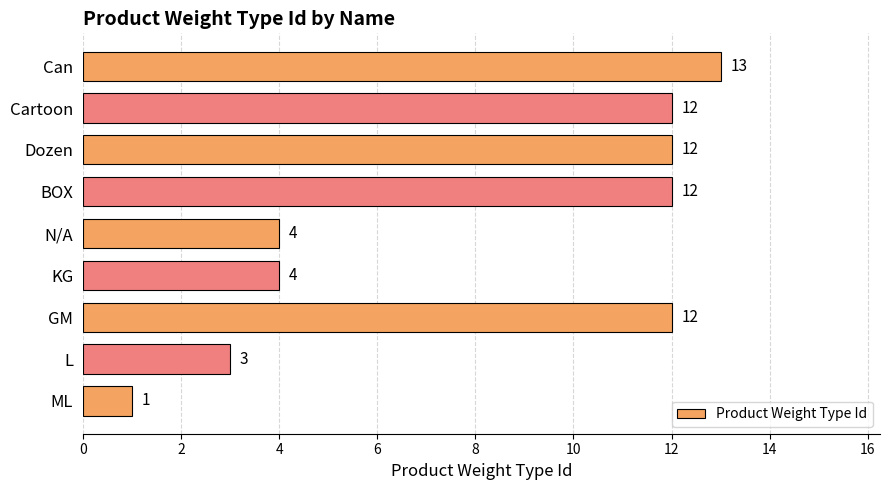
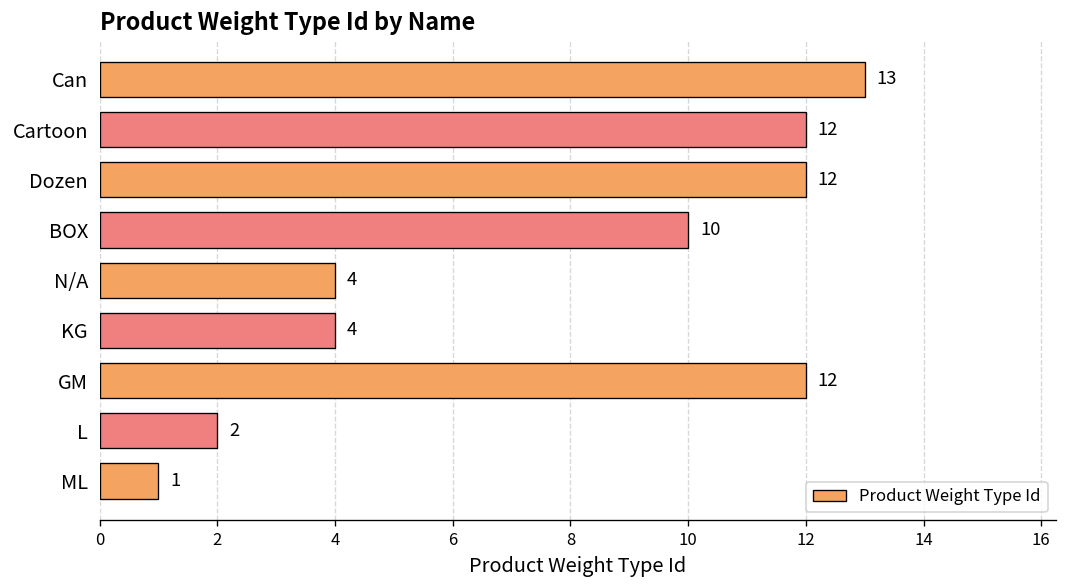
BOX: 12 -> 10
L: 3 -> 2
